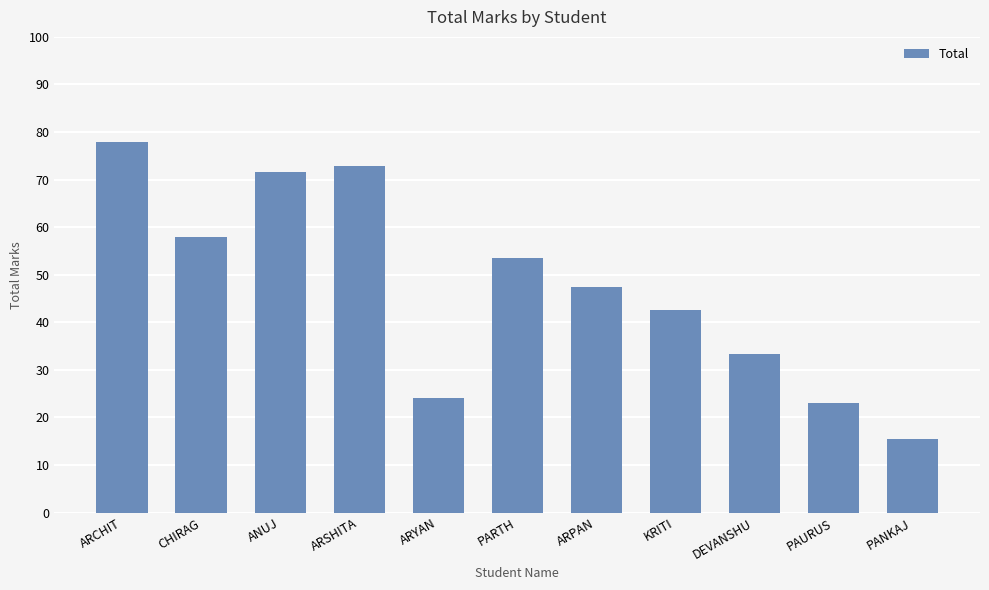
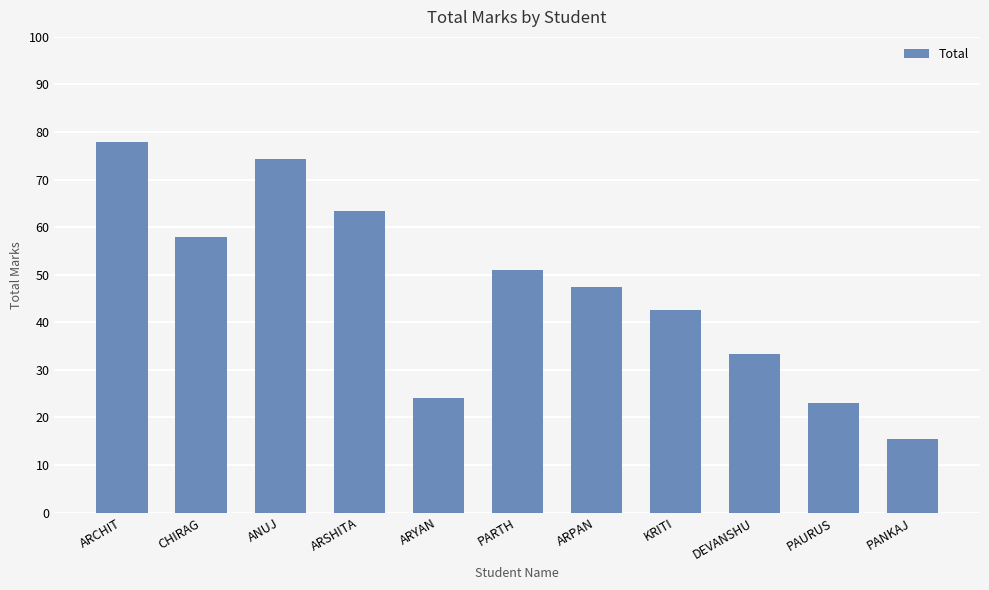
ANUJ: 72 -> 74
ARSHITA: 73 -> 64
PARTH: 54 -> 51
